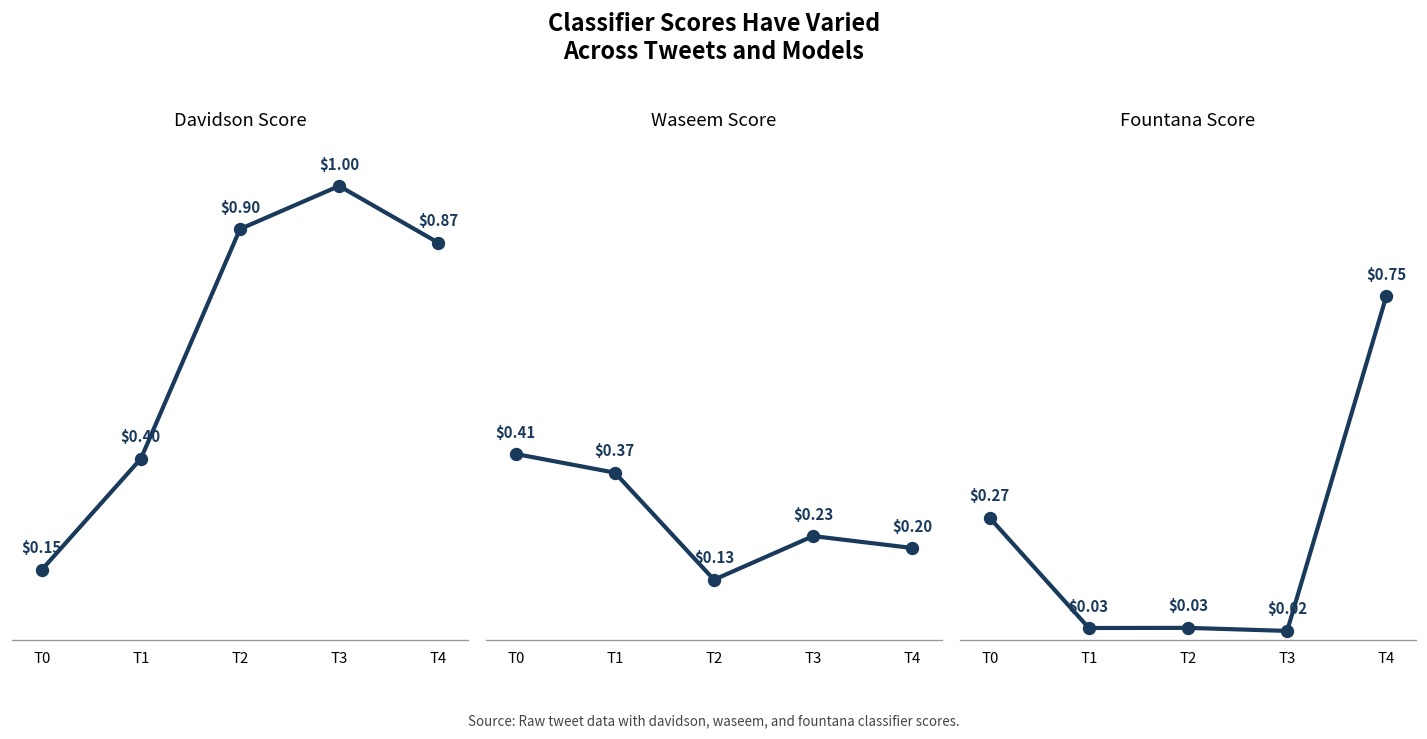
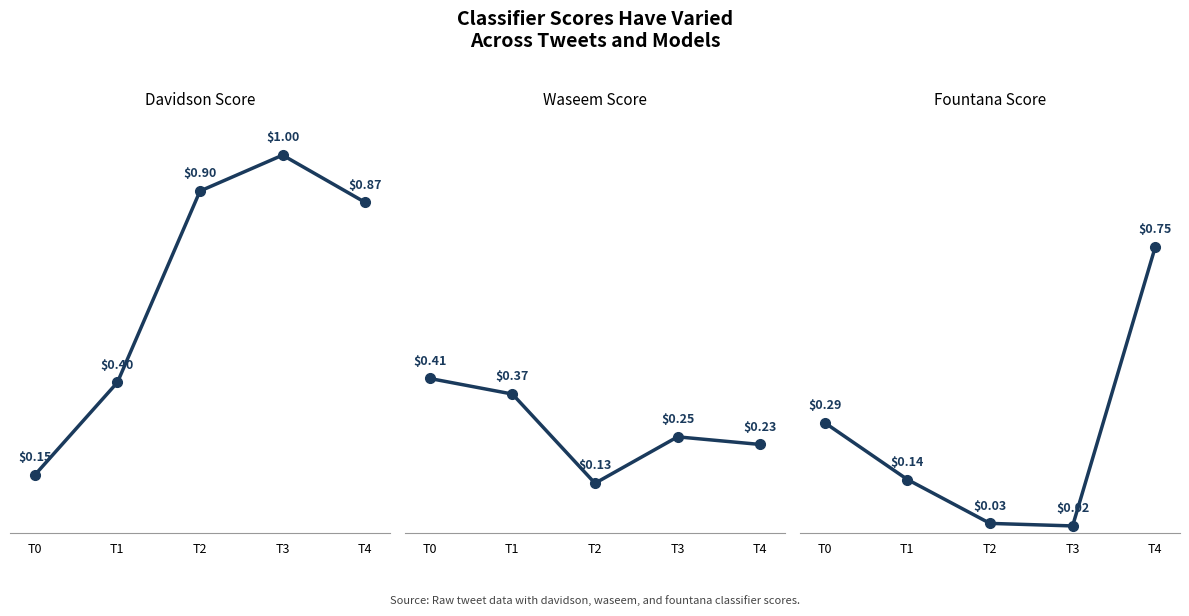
Waseem Score, T3: $0.23 -> $0.25
Waseem Score, T4: $0.20 -> $0.23
Fountana Score, T0: $0.27 -> $0.29
Fountana Score, T1: $0.03 -> $0.14
